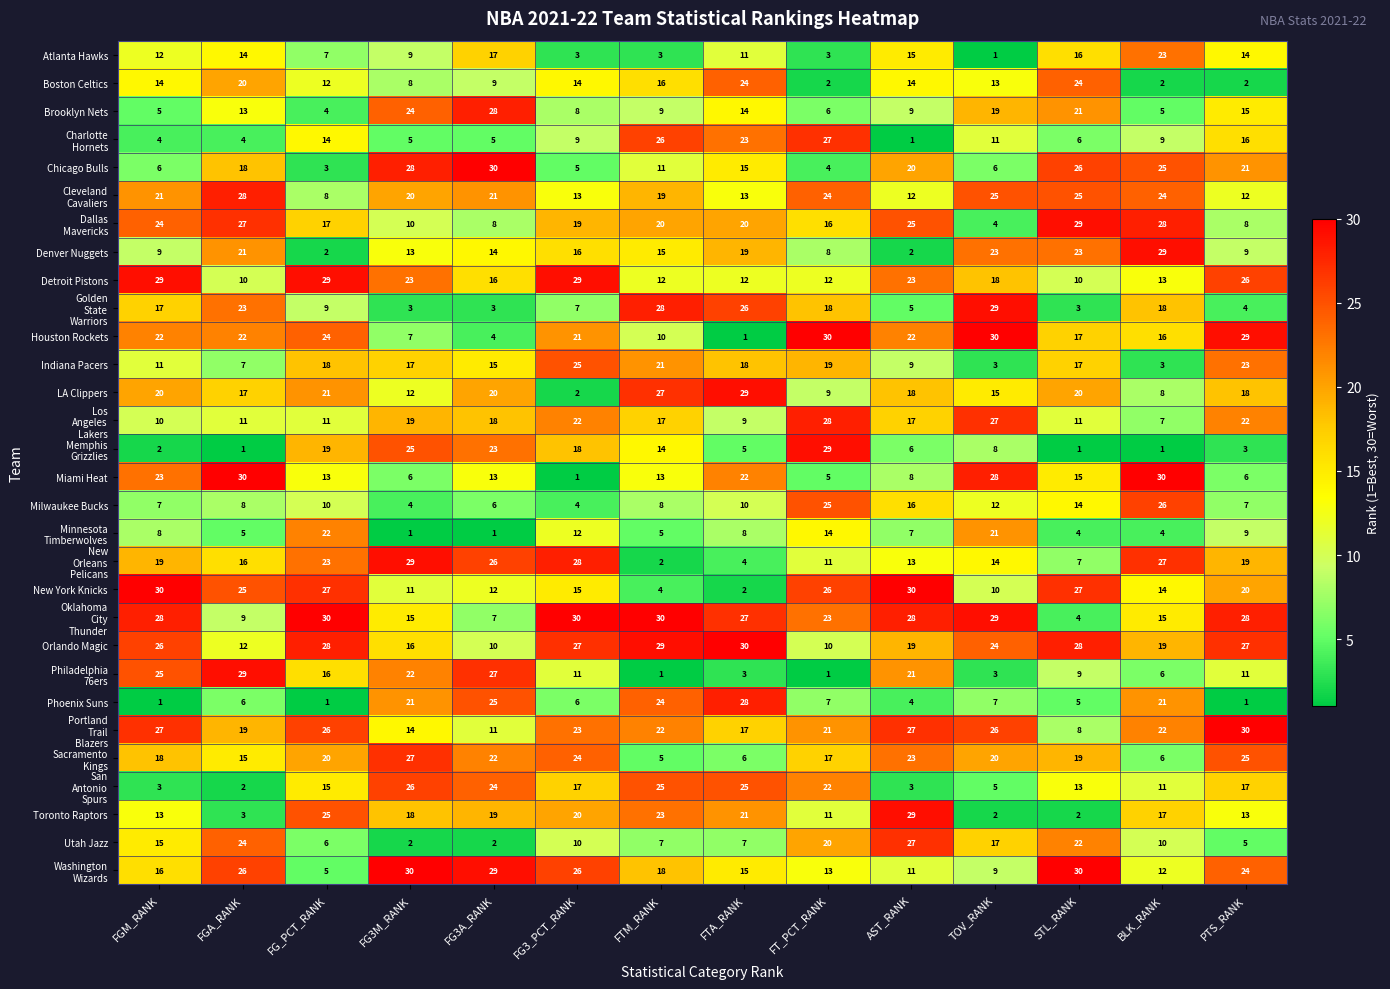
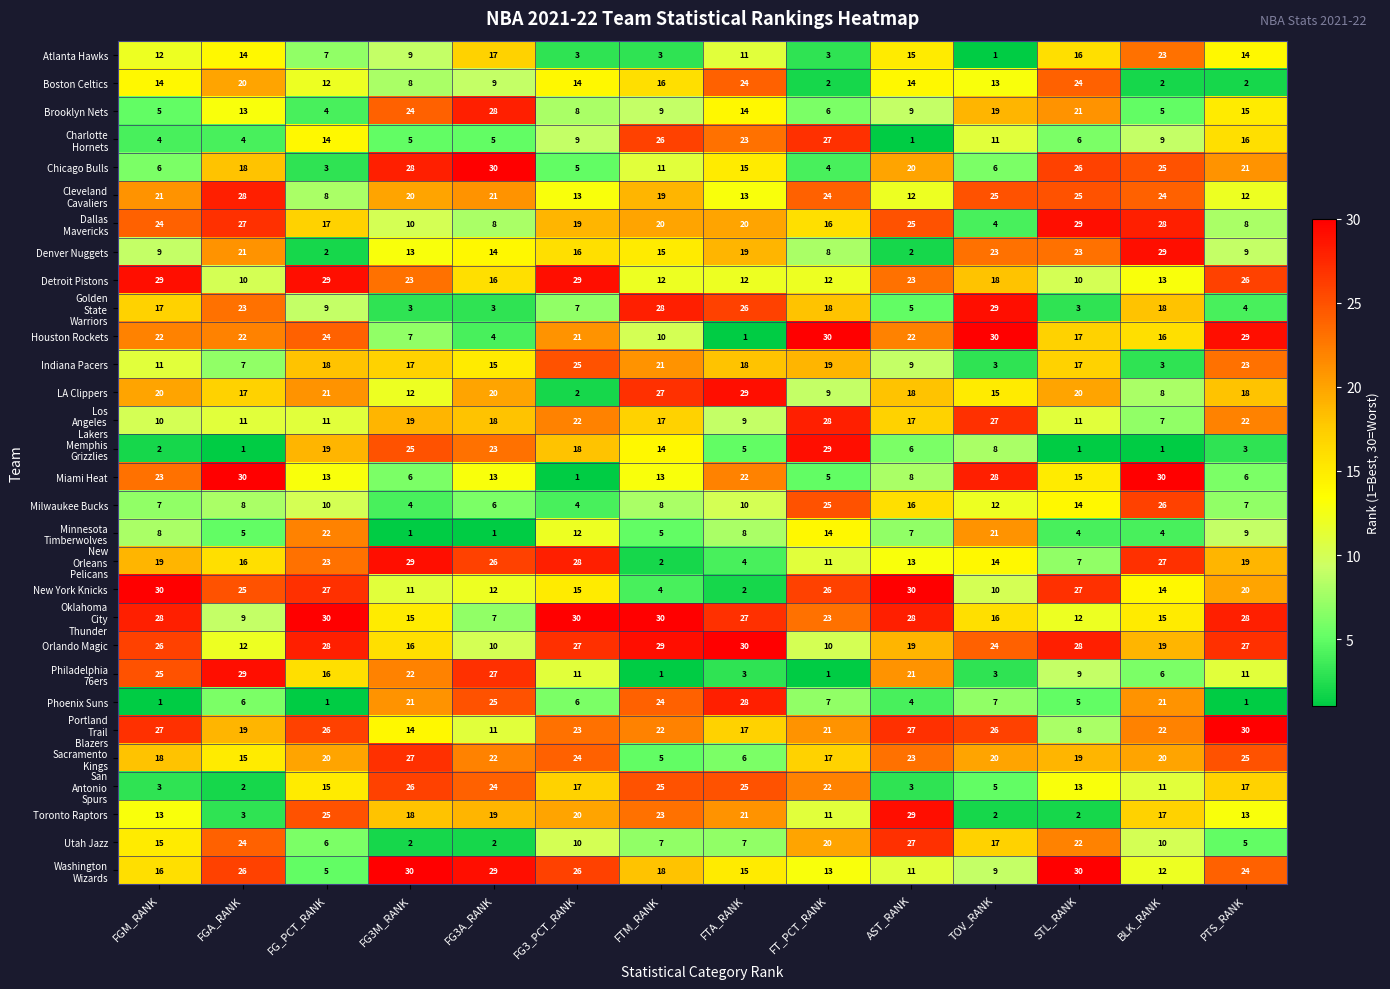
Oklahoma City Thunder, TOV_RANK: 29 -> 16
Oklahoma City Thunder, STL_RANK: 4 -> 12
Sacramento Kings, BLK_RANK: 6 -> 20
